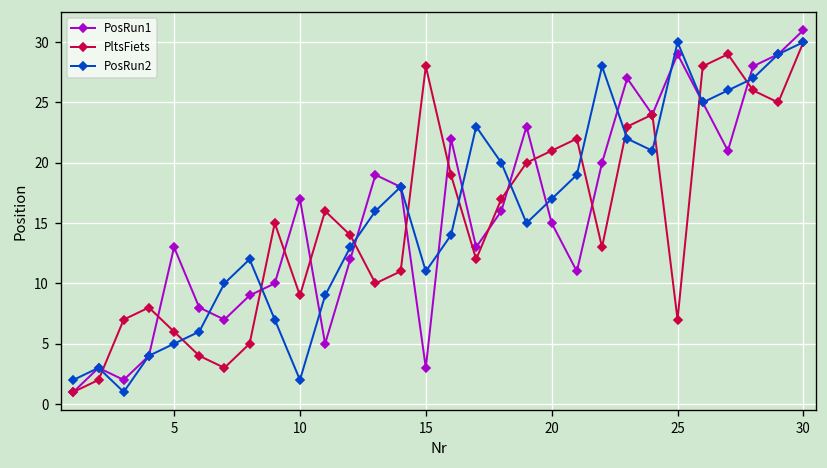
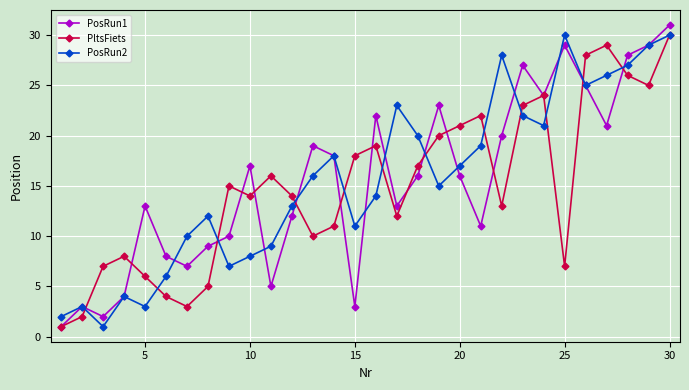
PosRun2, 5: 5 -> 3
PltsFiets, 10: 9 -> 14
PosRun2, 10: 2 -> 8
PltsFiets, 15: 28 -> 18
PosRun1, 20: 15 -> 16
